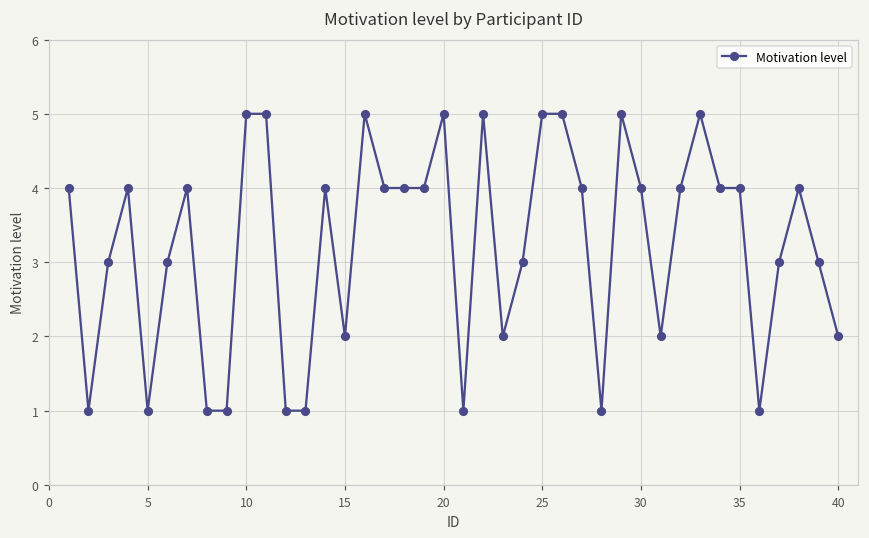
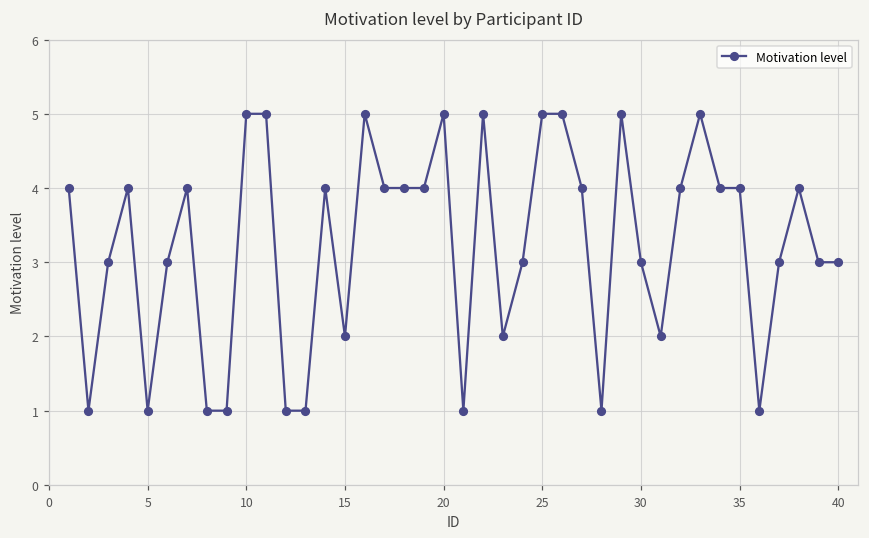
30: 4 -> 3
40: 2 -> 3
